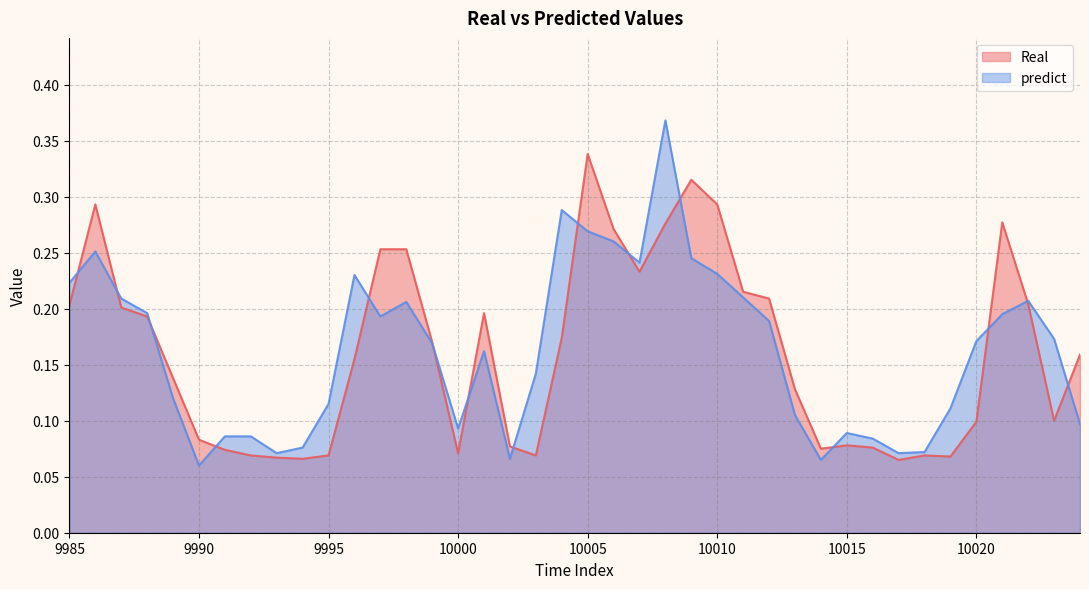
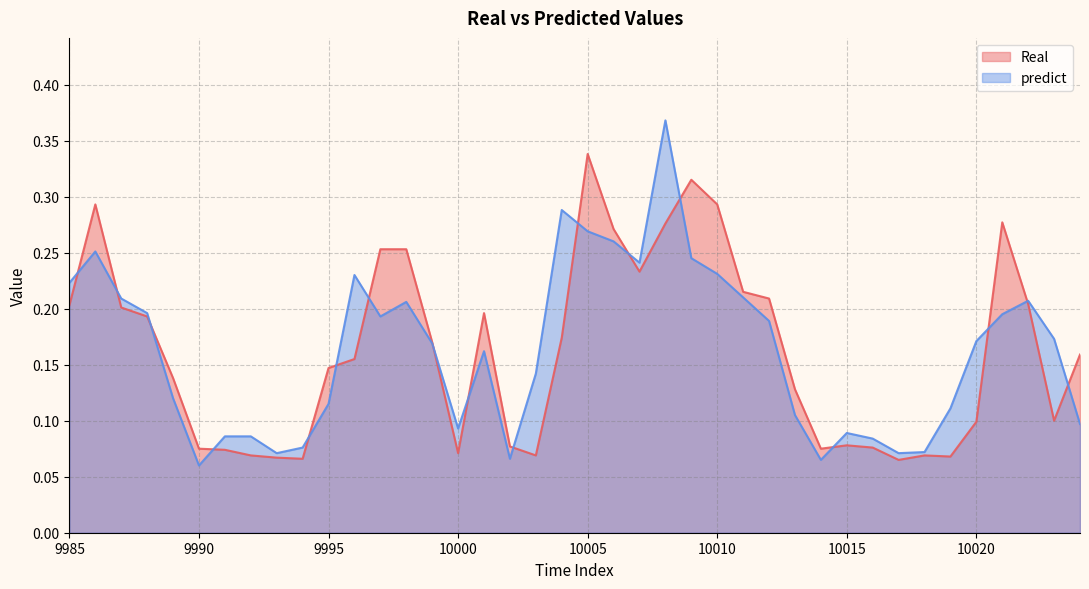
Real, 9990: 0.083 -> 0.075
Real, 9995: 0.069 -> 0.147
